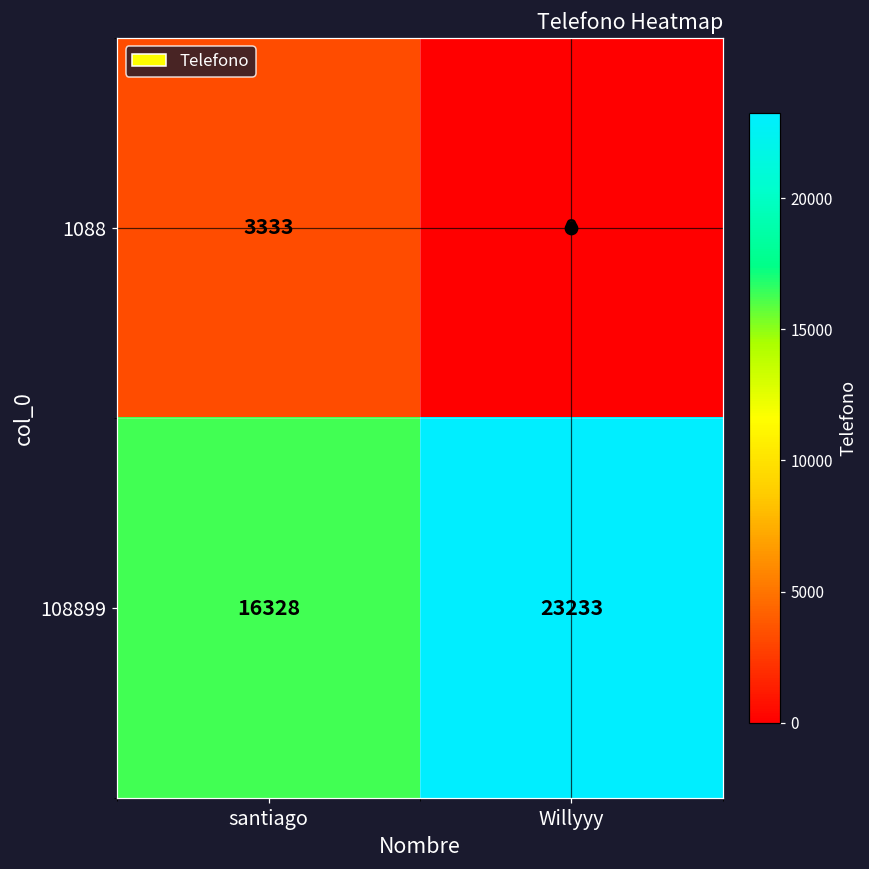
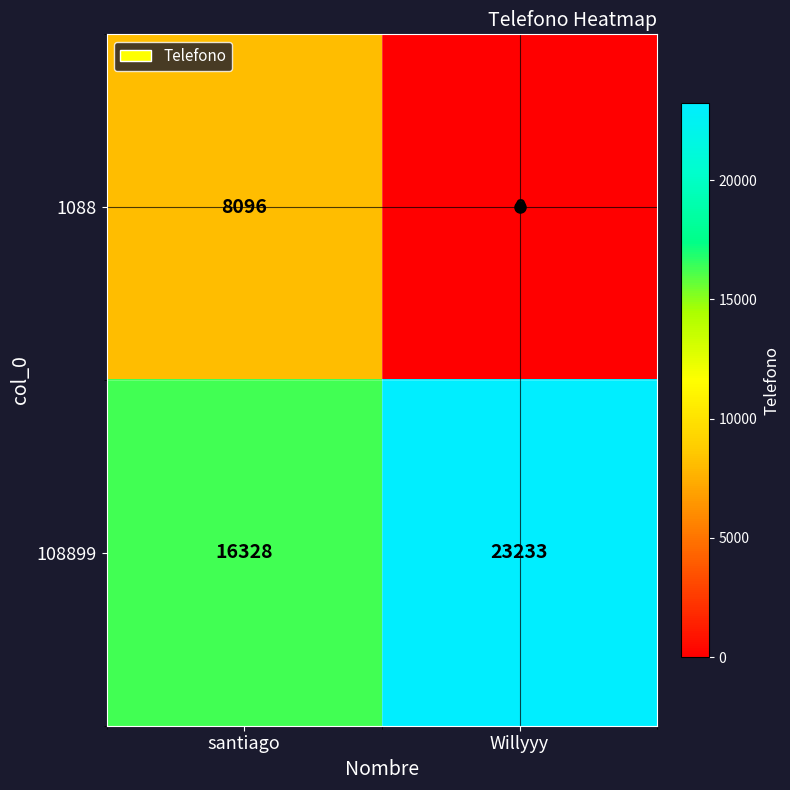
1088, santiago: 3333 -> 8096
